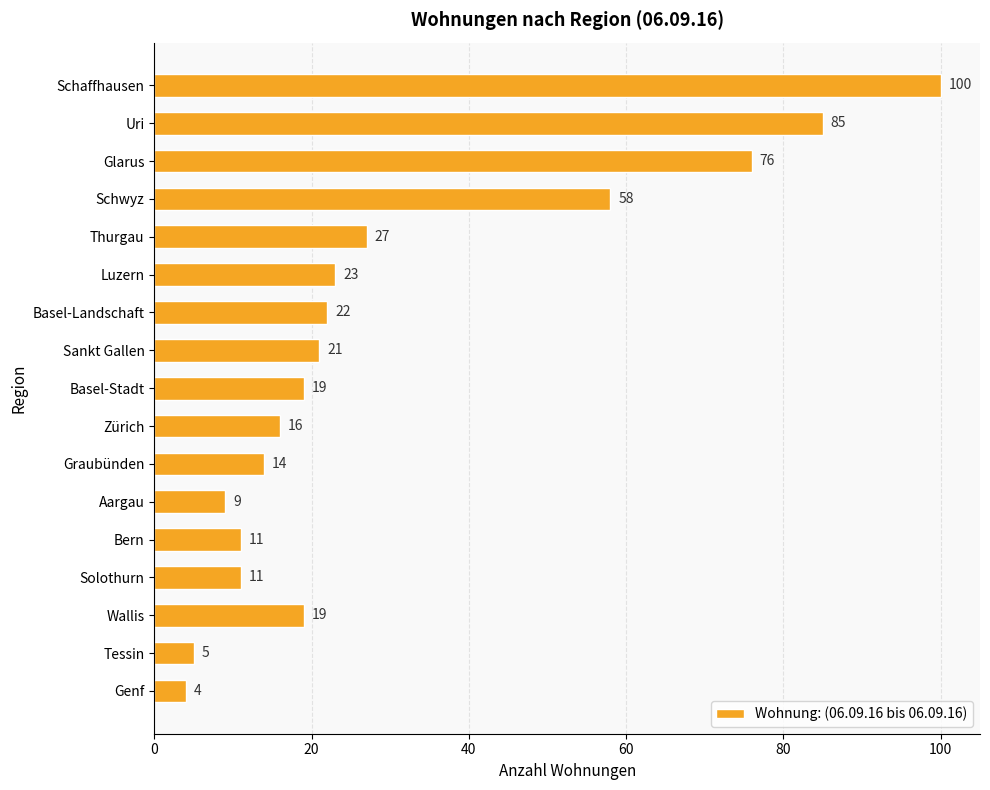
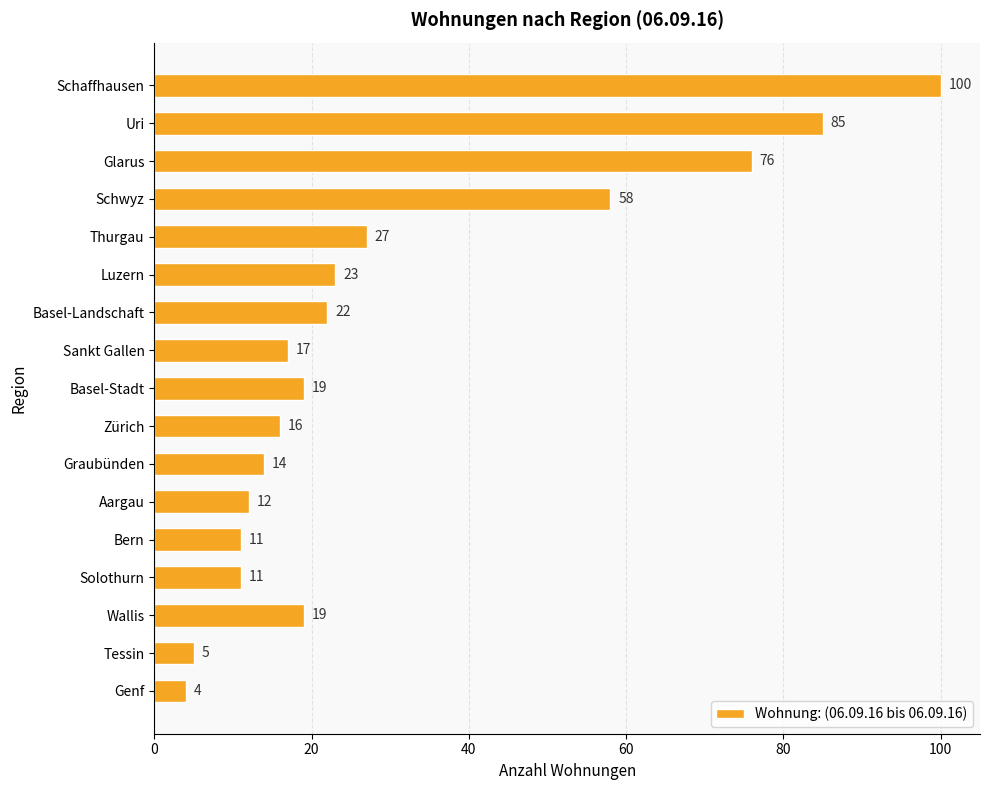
Sankt Gallen: 21 -> 17
Aargau: 9 -> 12
